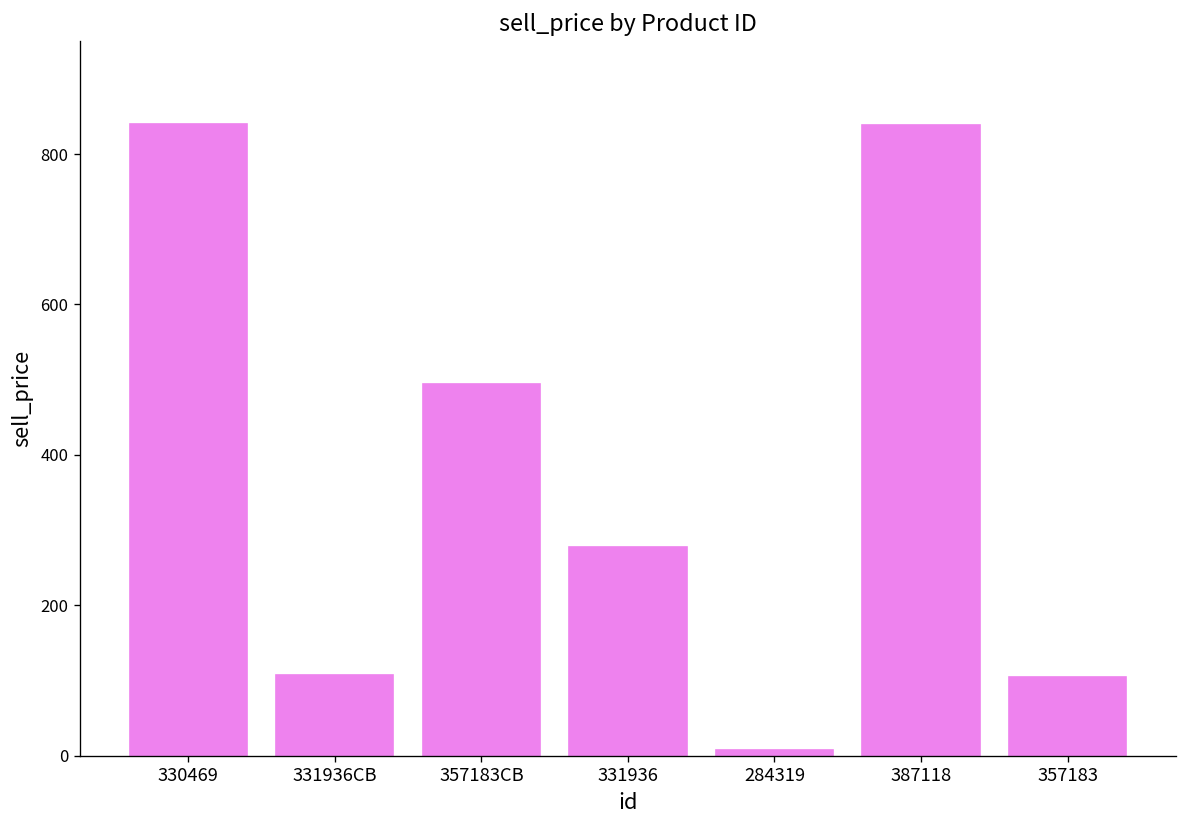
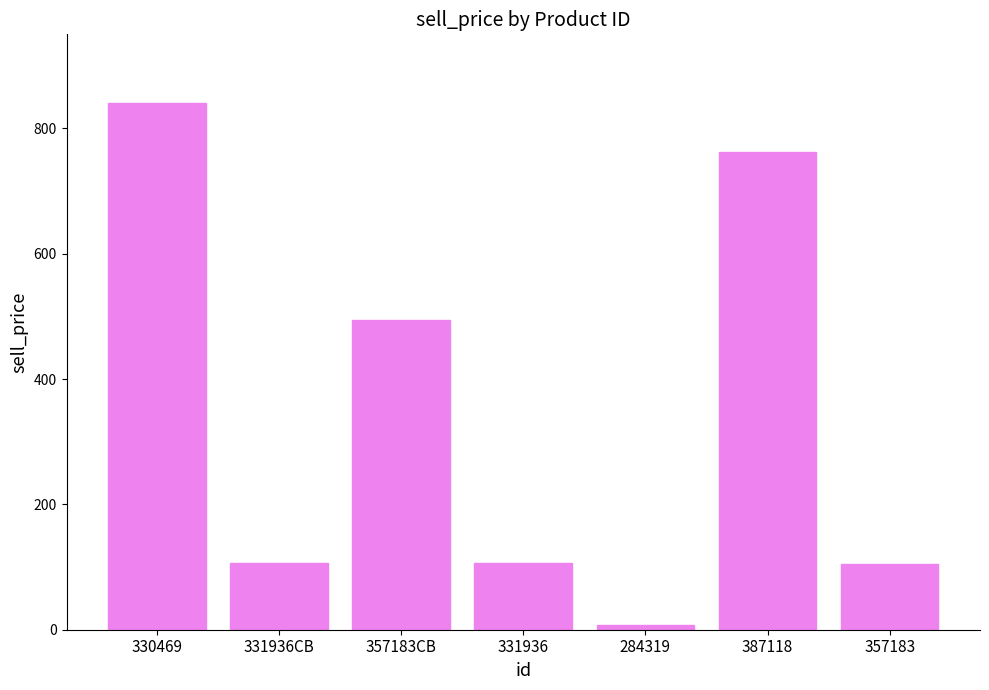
331936: 280 -> 110
387118: 840 -> 760
